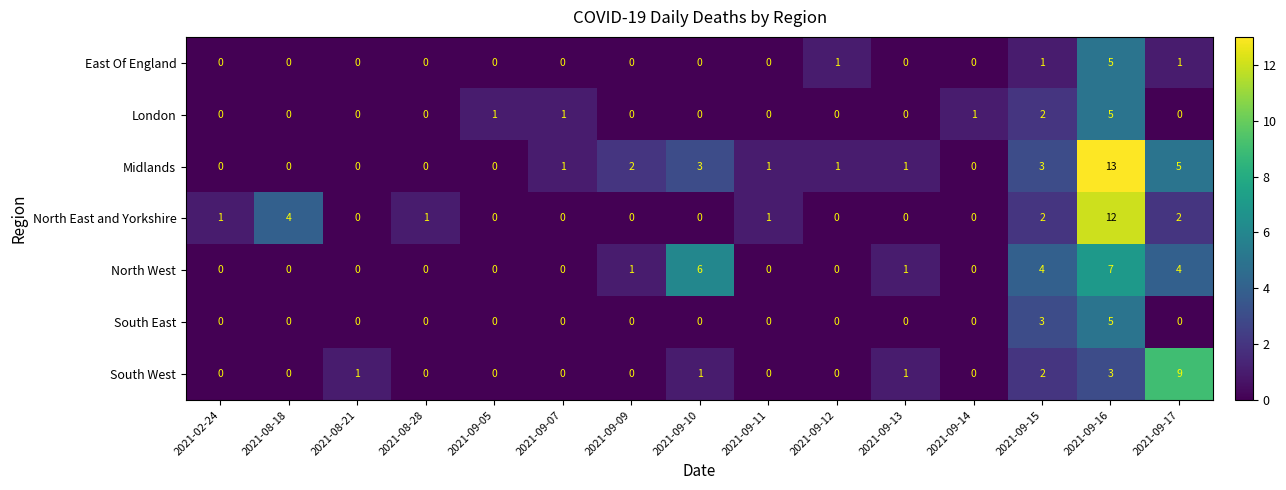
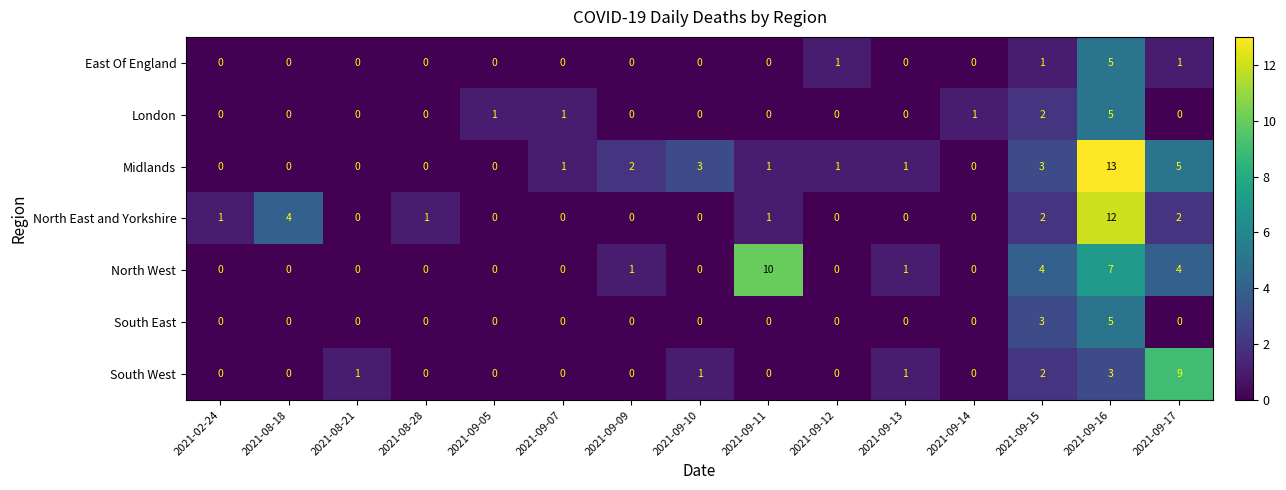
North West, 2021-09-10: 6 -> 0
North West, 2021-09-11: 0 -> 10
